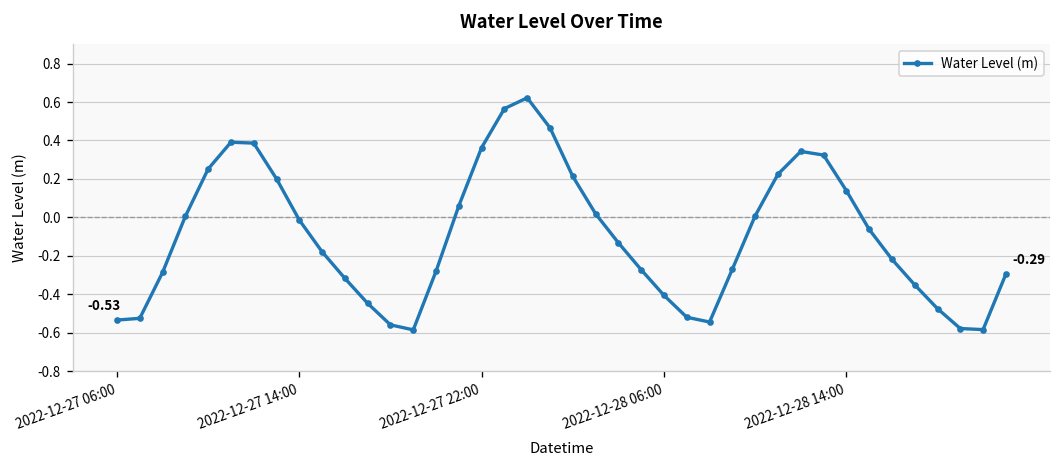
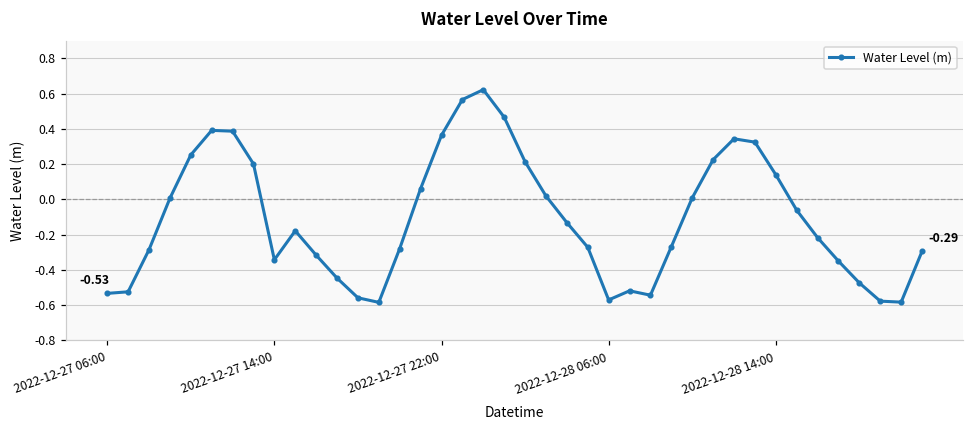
2022-12-27 14:00: -0.01 -> -0.34
2022-12-28 06:00: -0.40 -> -0.57
